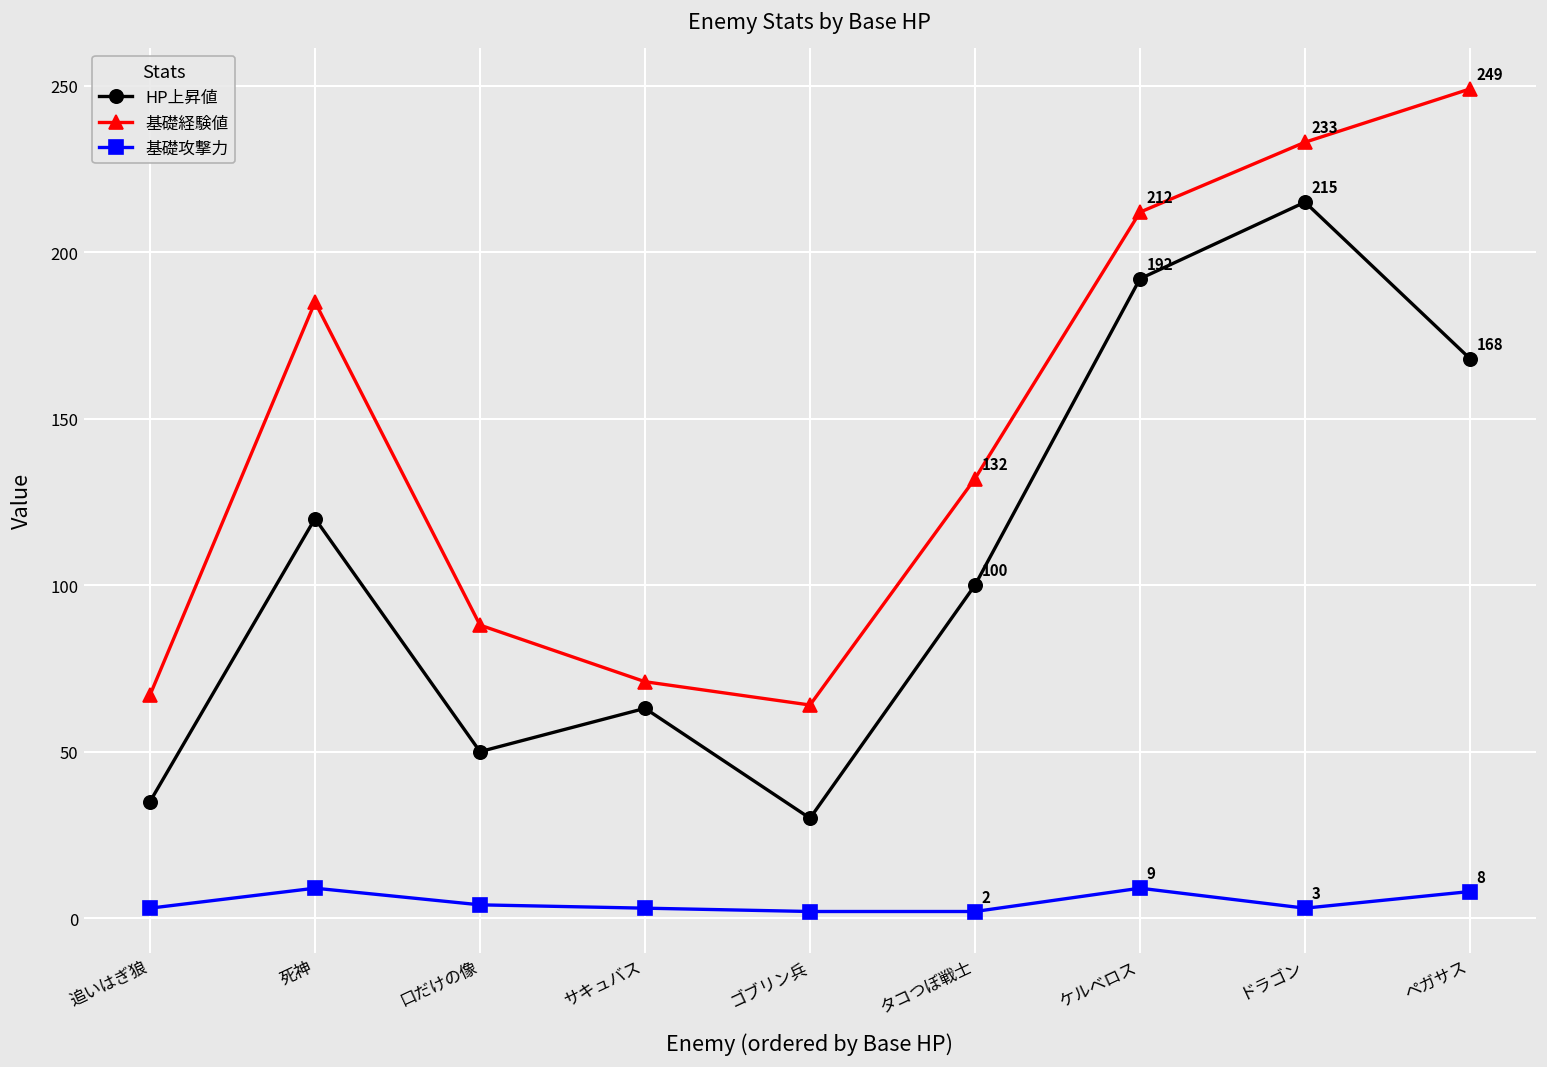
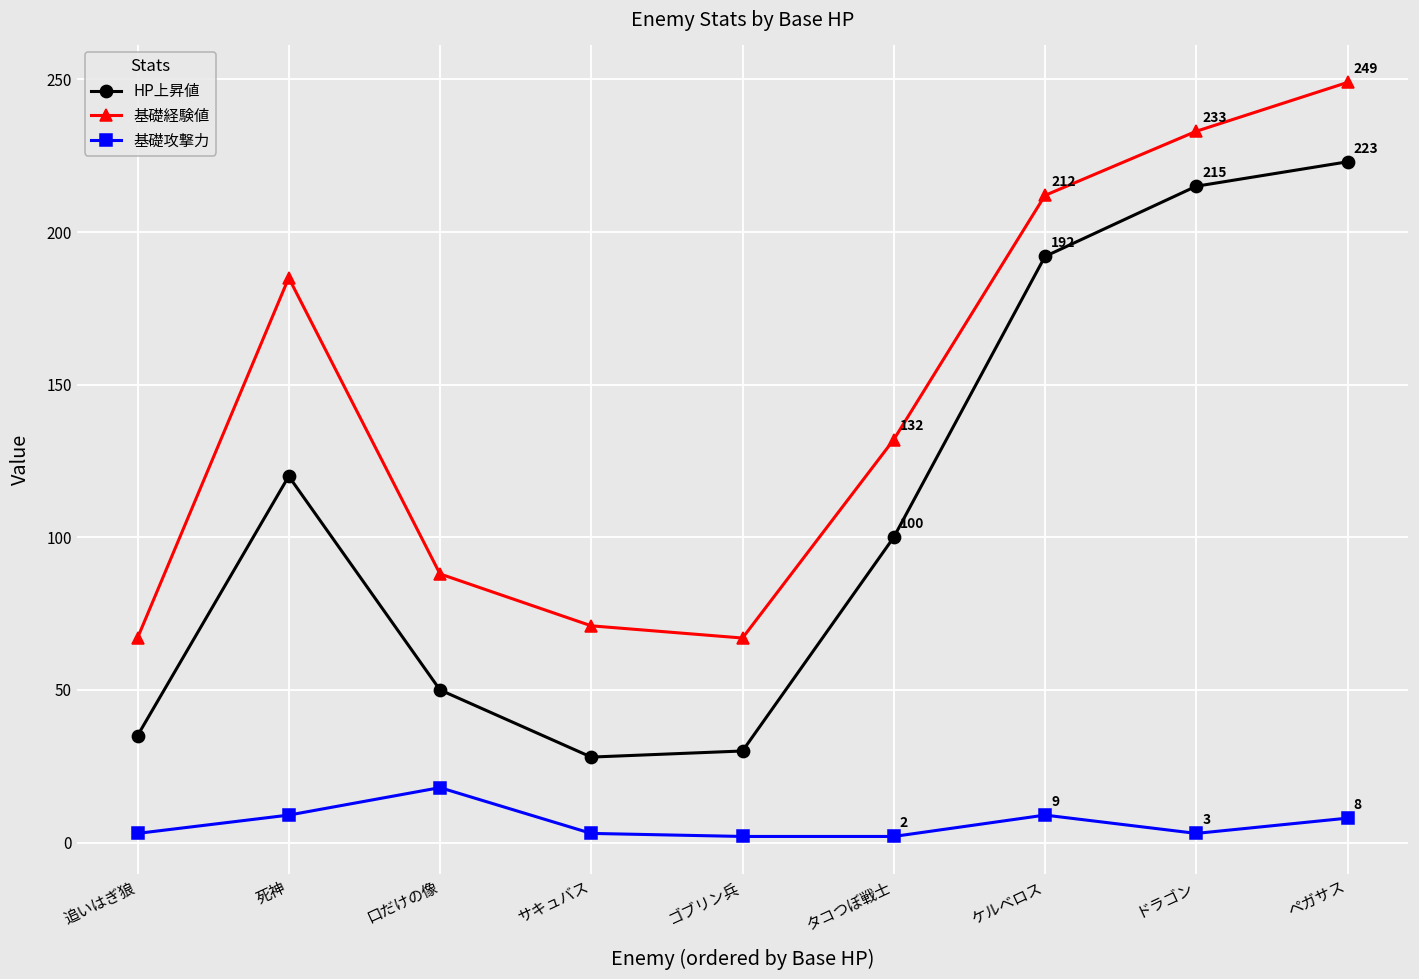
基礎攻撃力, 口だけの像: 4 -> 18
HP上昇値, サキュバス: 63 -> 28
基礎経験値, ゴブリン兵: 64 -> 67
HP上昇値, ペガサス: 168 -> 223
